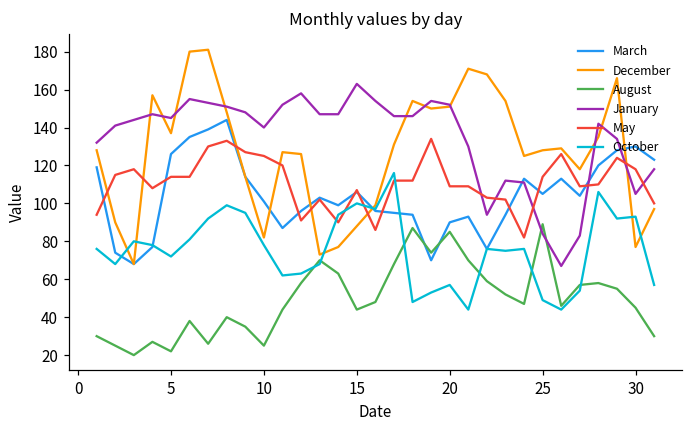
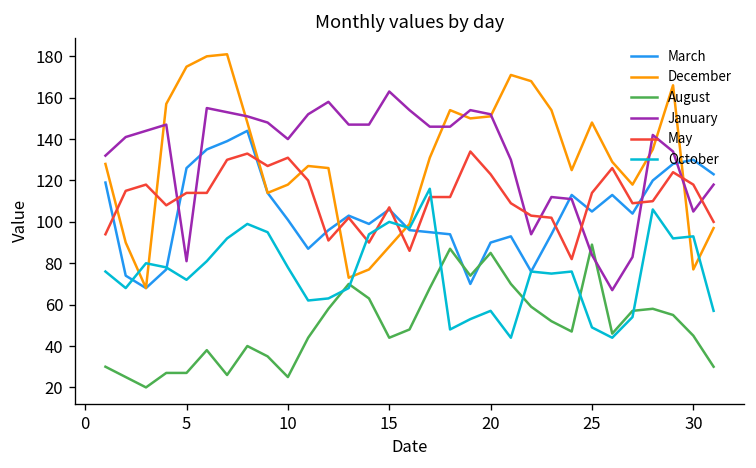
December, 5: 137 -> 175
August, 5: 22 -> 27
January, 5: 145 -> 81
December, 10: 82 -> 118
May, 10: 125 -> 131
May, 20: 109 -> 123
December, 25: 128 -> 148
